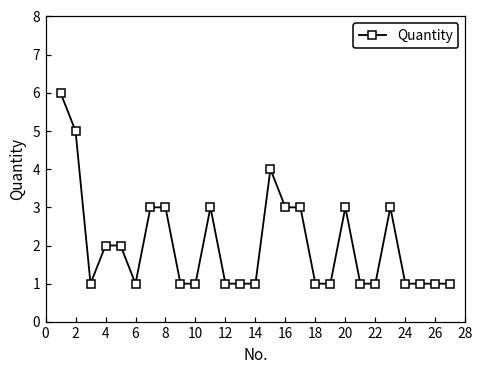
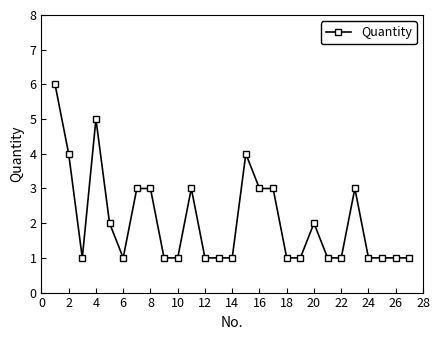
2: 5 -> 4
4: 2 -> 5
20: 3 -> 2
